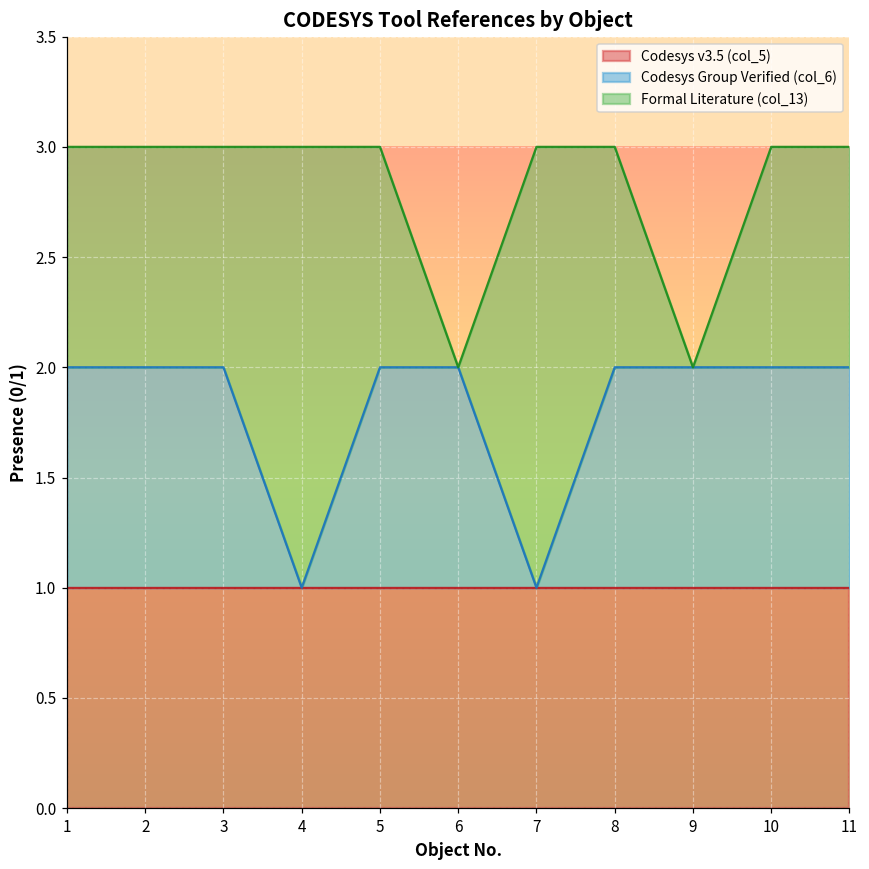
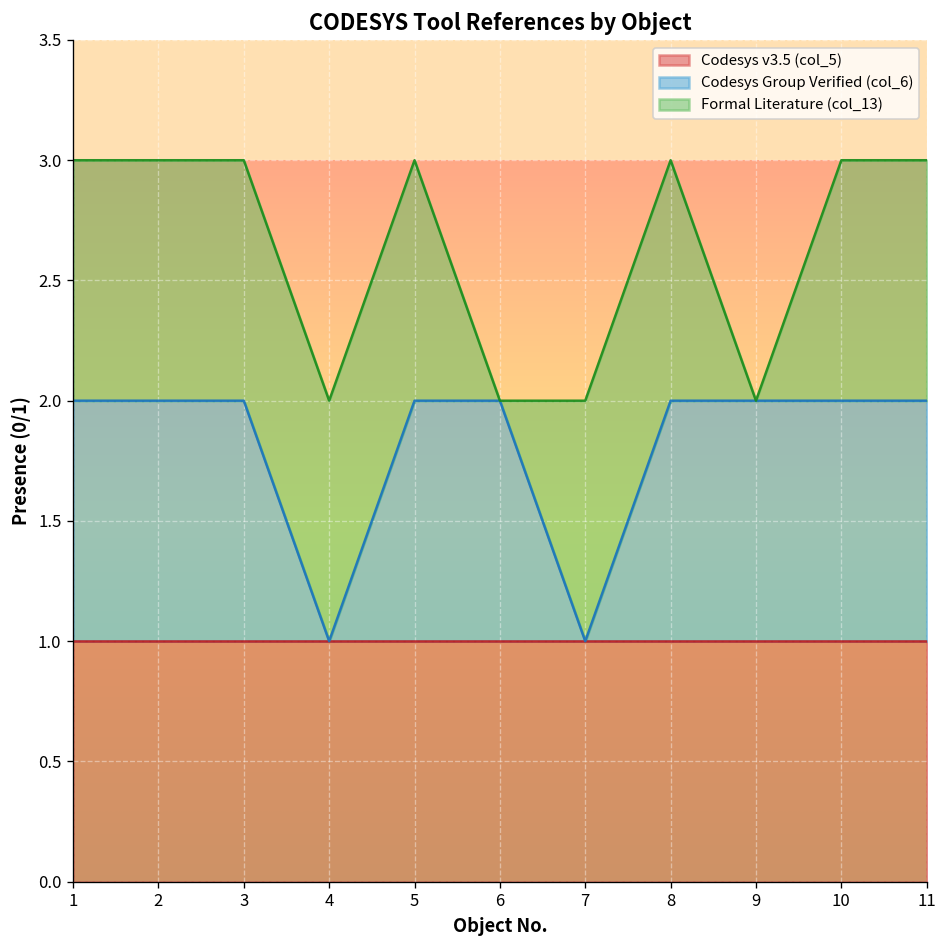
Formal Literature (col_13), 4: 2 -> 1
Formal Literature (col_13), 7: 2 -> 1
